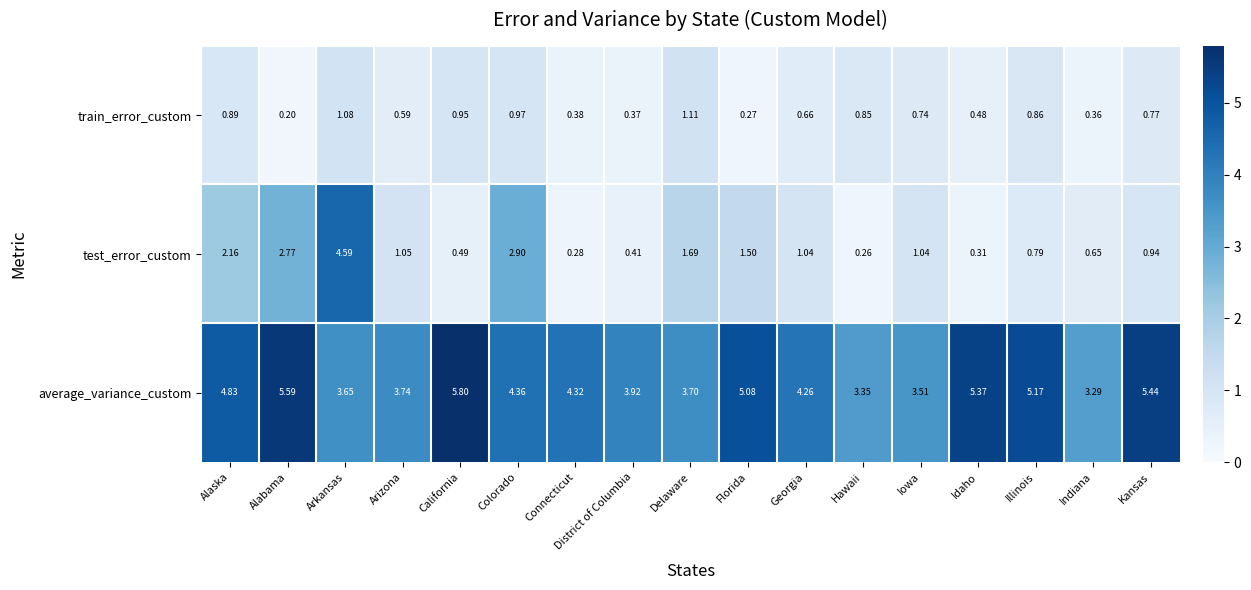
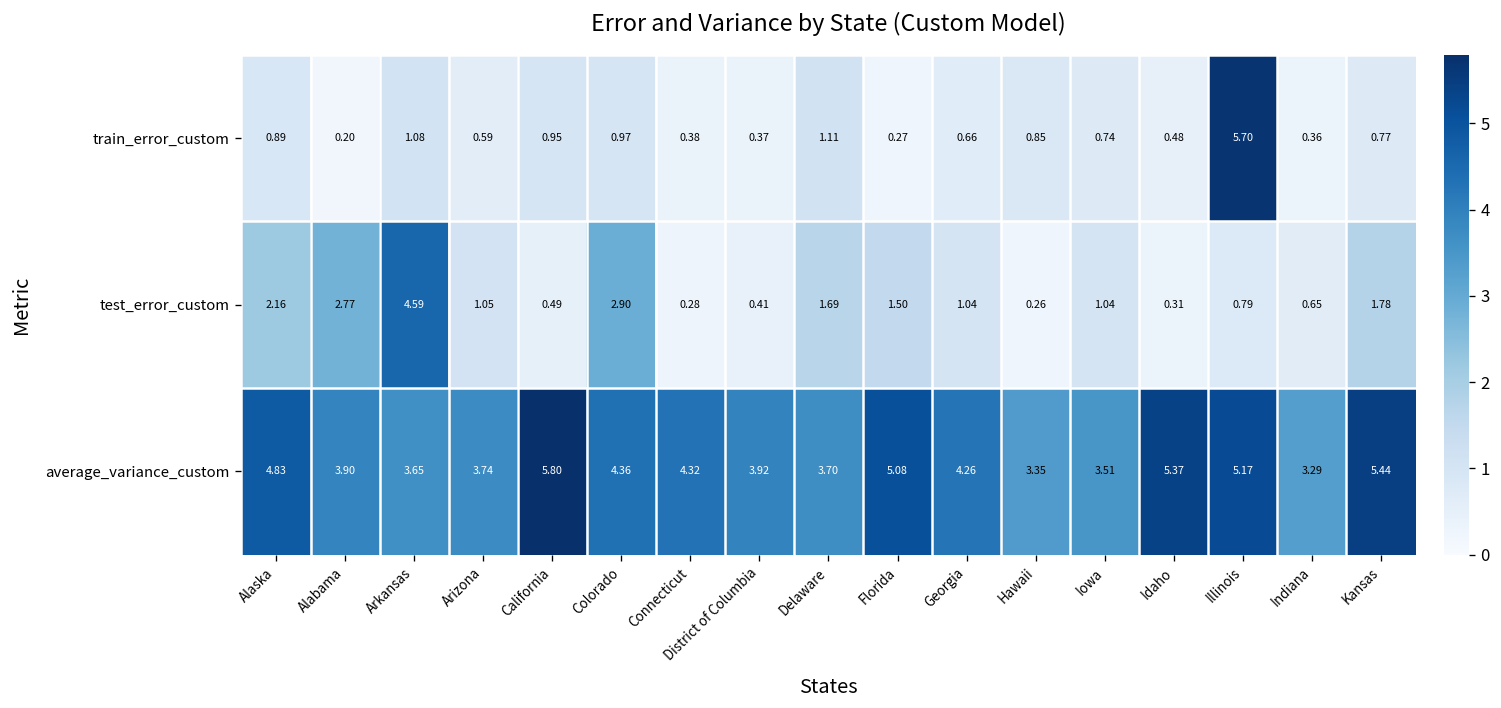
train_error_custom, Illinois: 0.86 -> 5.70
test_error_custom, Kansas: 0.94 -> 1.78
average_variance_custom, Alabama: 5.59 -> 3.90
